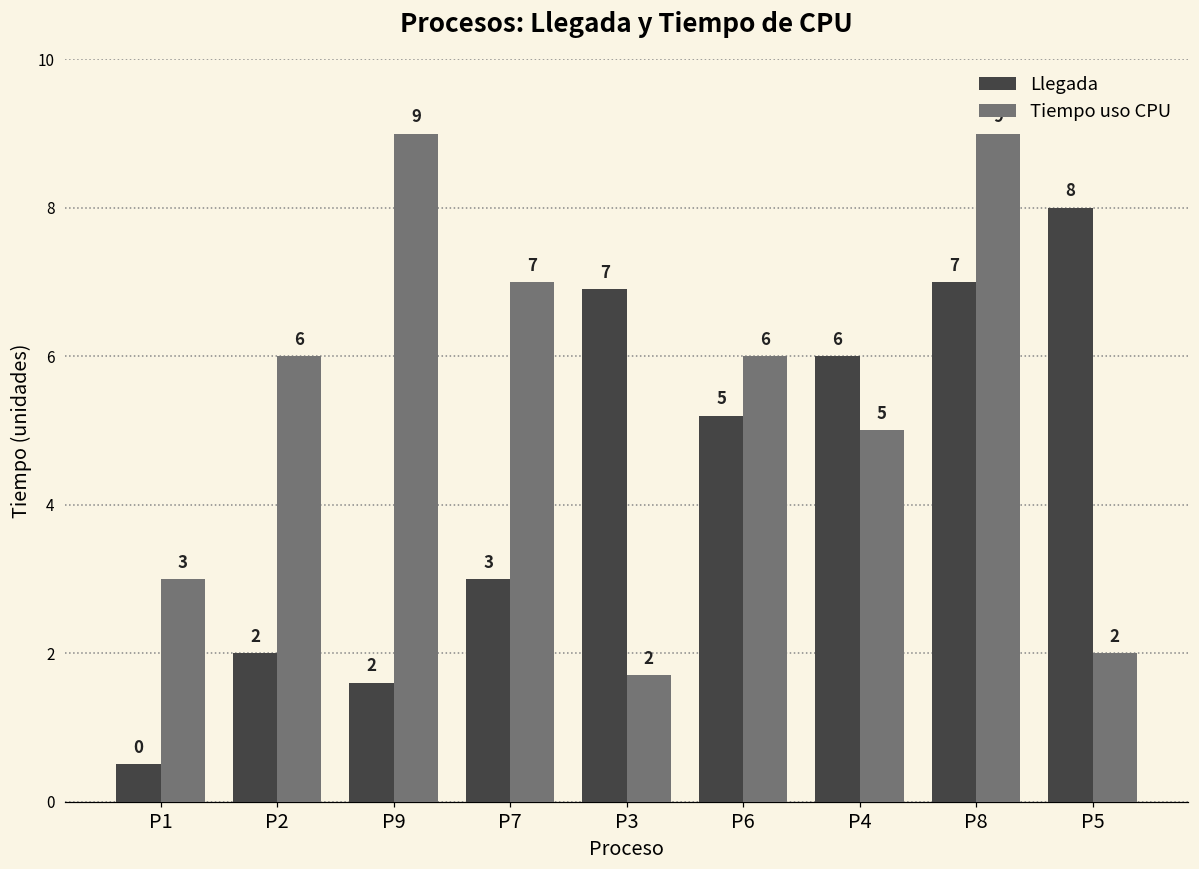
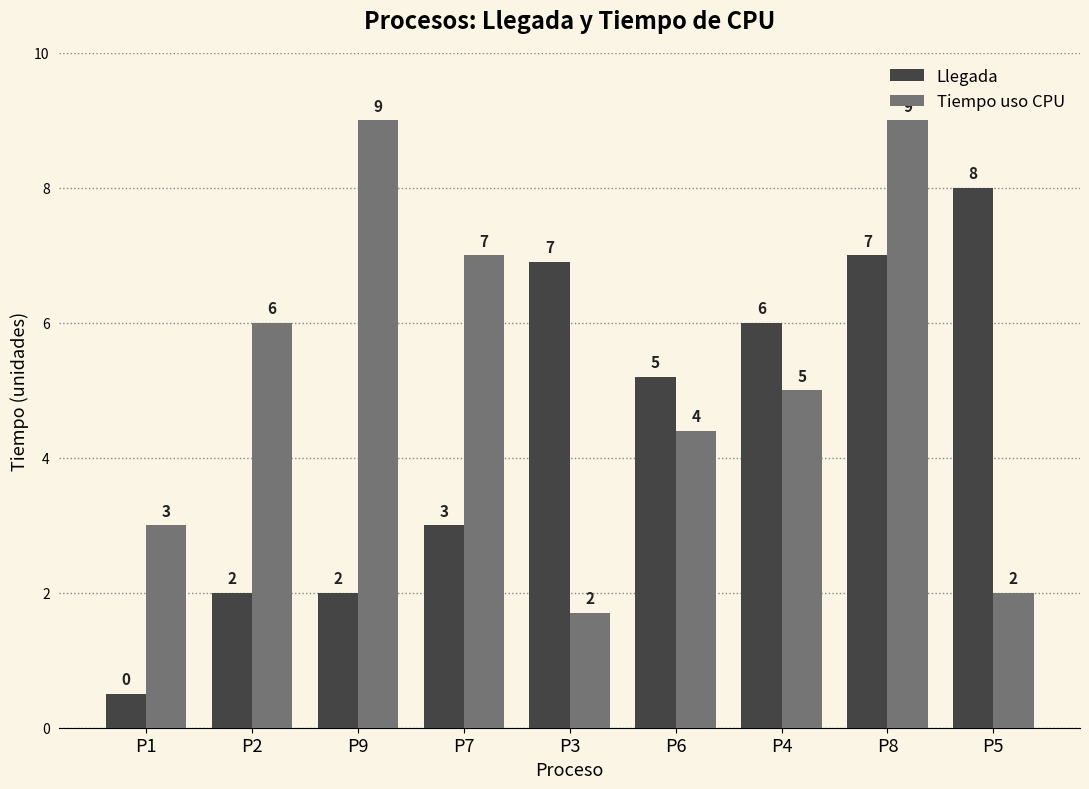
Llegada, P9: 1.6 -> 2.0
Tiempo uso CPU, P6: 6 -> 4
